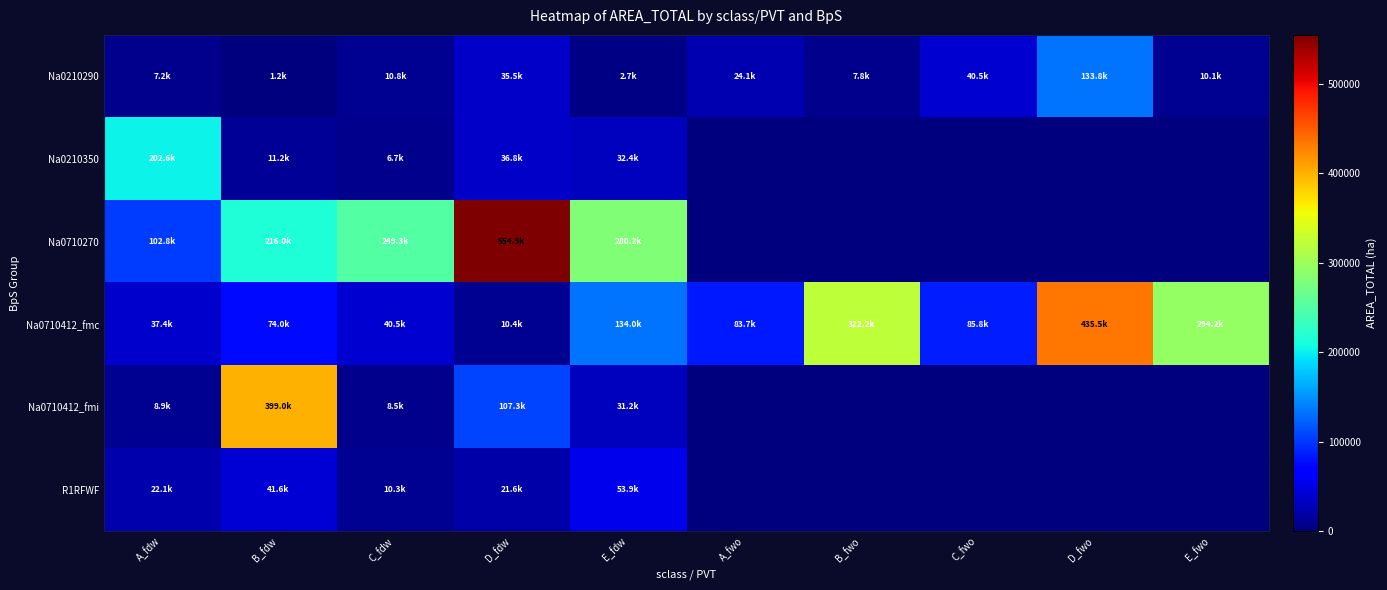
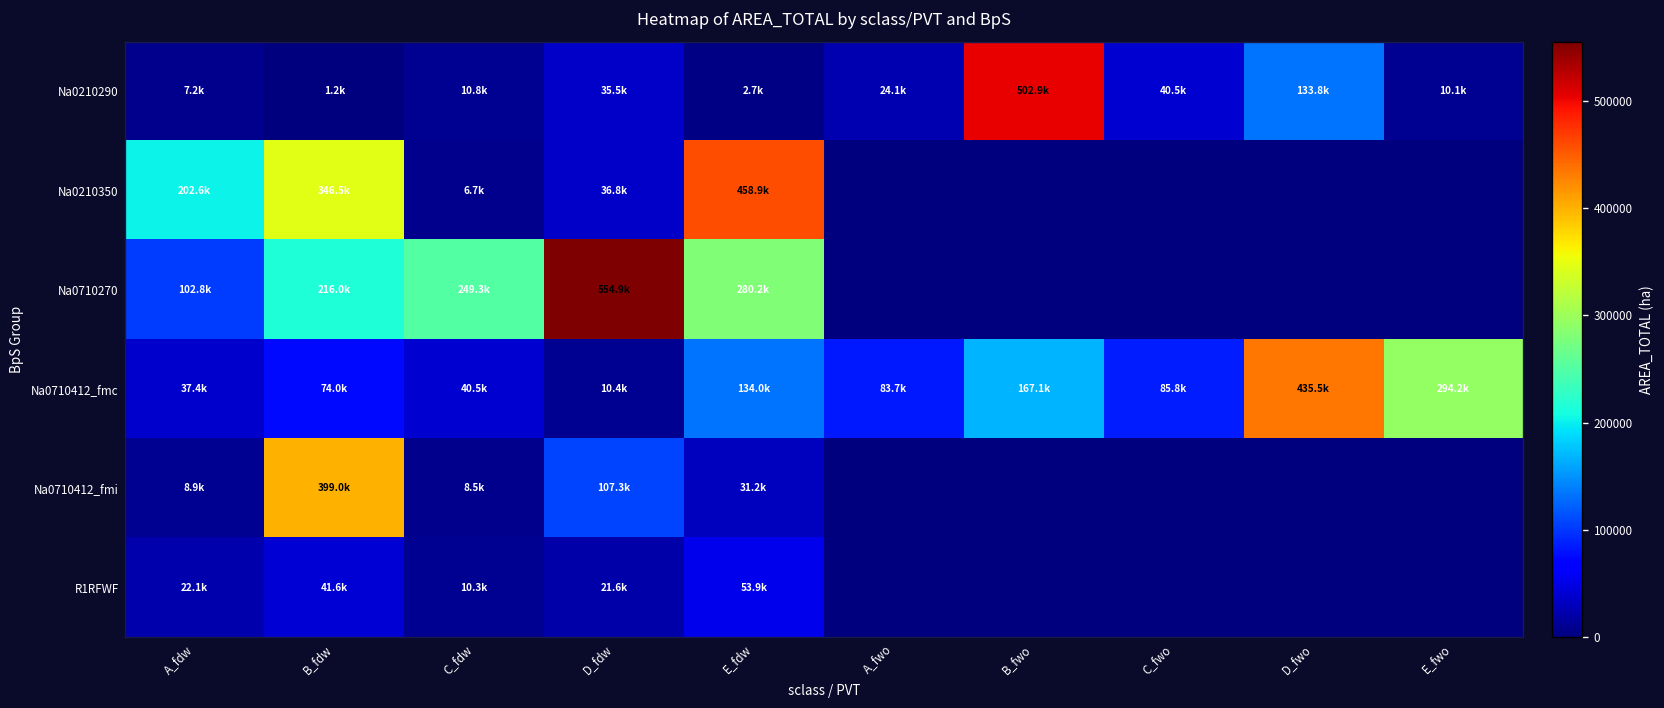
Na0210290, B_fwo: 7.8k -> 502.9k
Na0210350, B_fdw: 11.2k -> 346.5k
Na0210350, E_fdw: 32.4k -> 458.9k
Na0710412_fmc, B_fwo: 322.2k -> 167.1k
